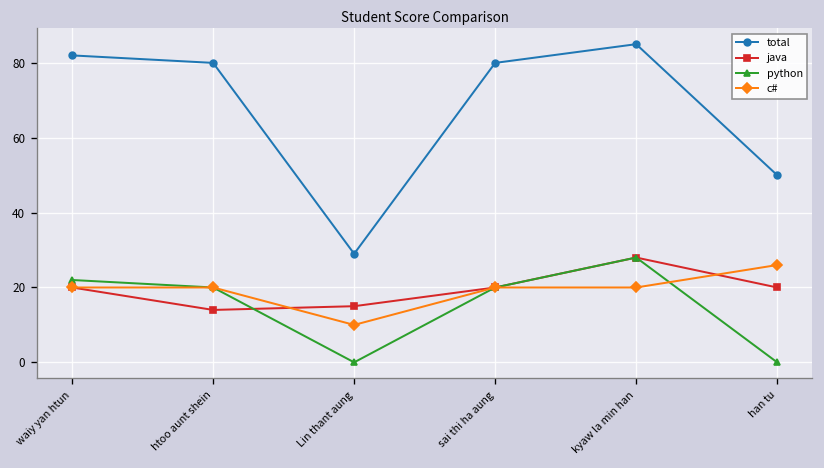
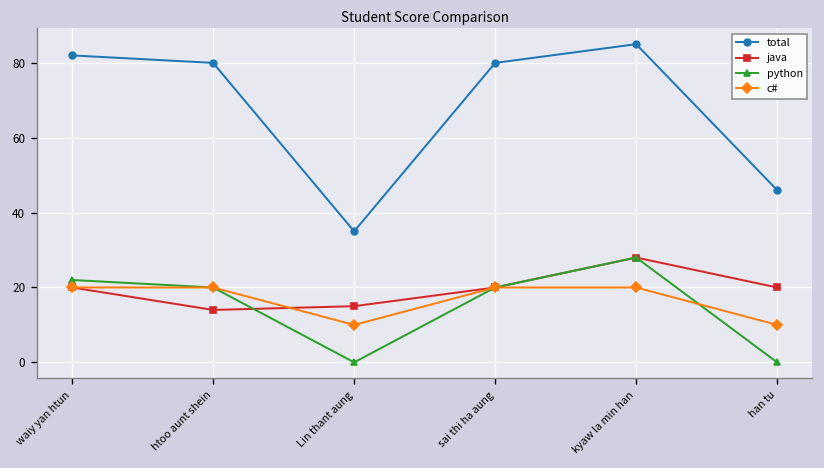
total, Lin thant aung: 29 -> 35
total, han tu: 50 -> 46
c#, han tu: 26 -> 10
